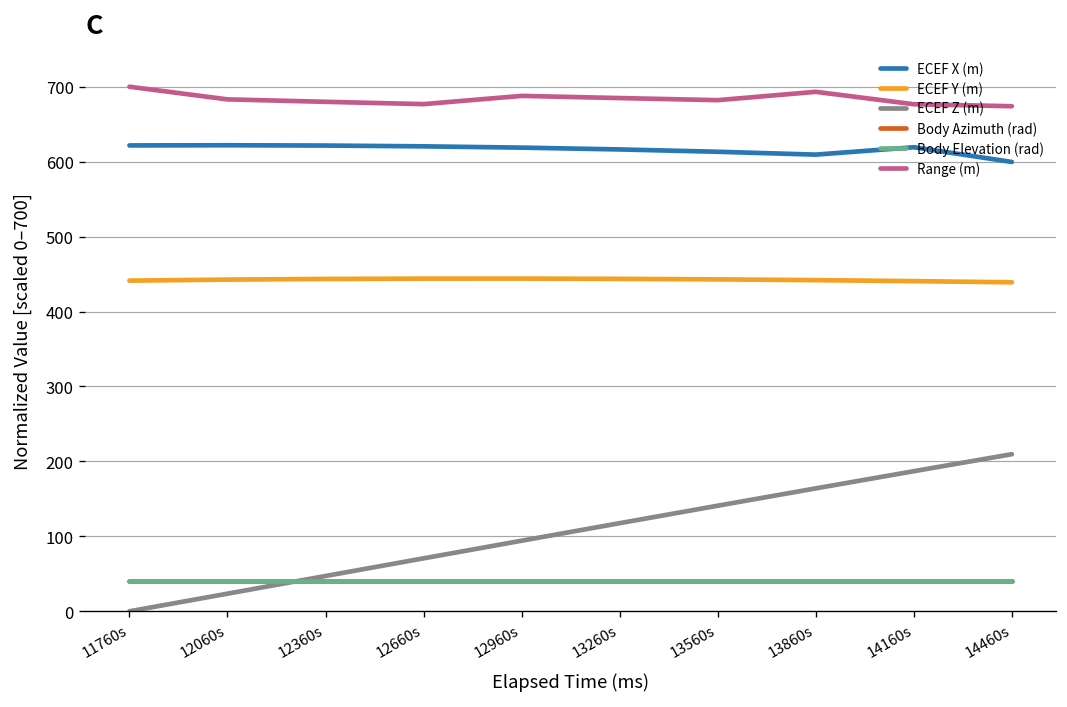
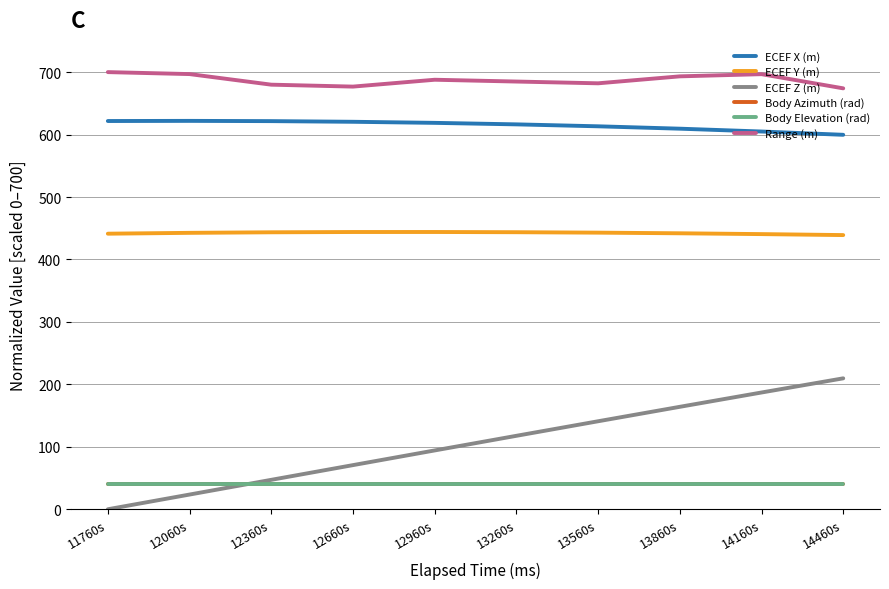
Range (m), 12060s: 680 -> 700
ECEF X (m), 14160s: 620 -> 600
Range (m), 14160s: 680 -> 700
